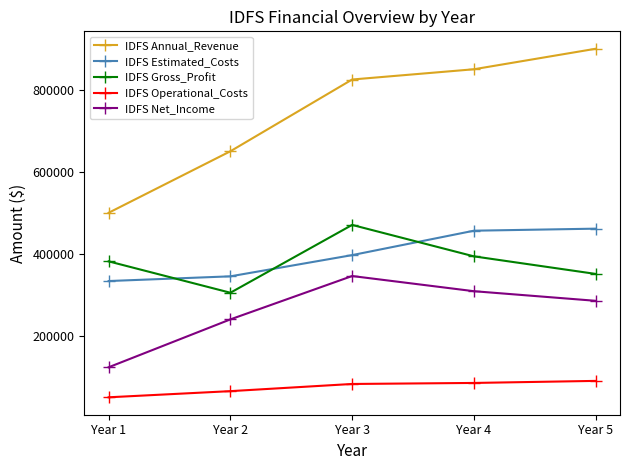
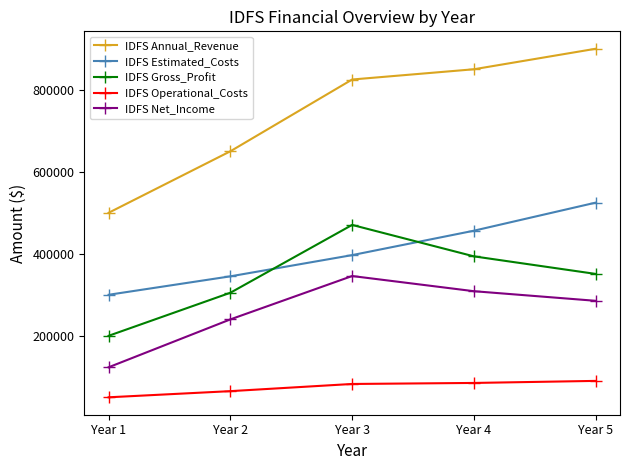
IDFS Estimated_Costs, Year 1: 330000 -> 300000
IDFS Gross_Profit, Year 1: 380000 -> 200000
IDFS Estimated_Costs, Year 5: 460000 -> 520000
